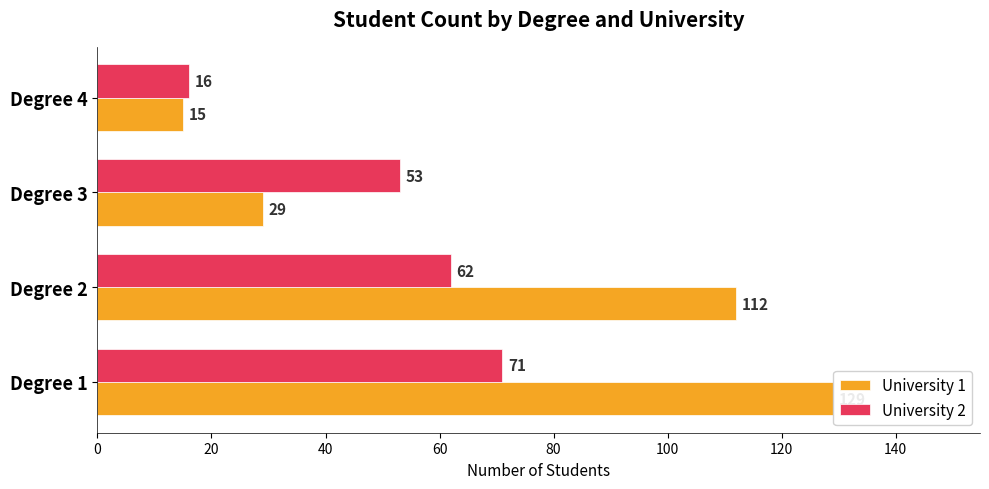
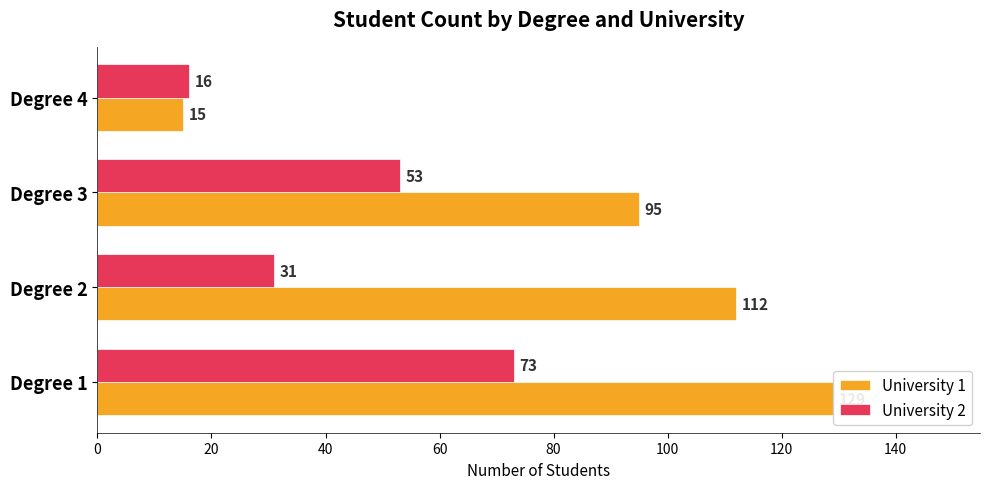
University 1, Degree 3: 29 -> 95
University 2, Degree 2: 62 -> 31
University 2, Degree 1: 71 -> 73
